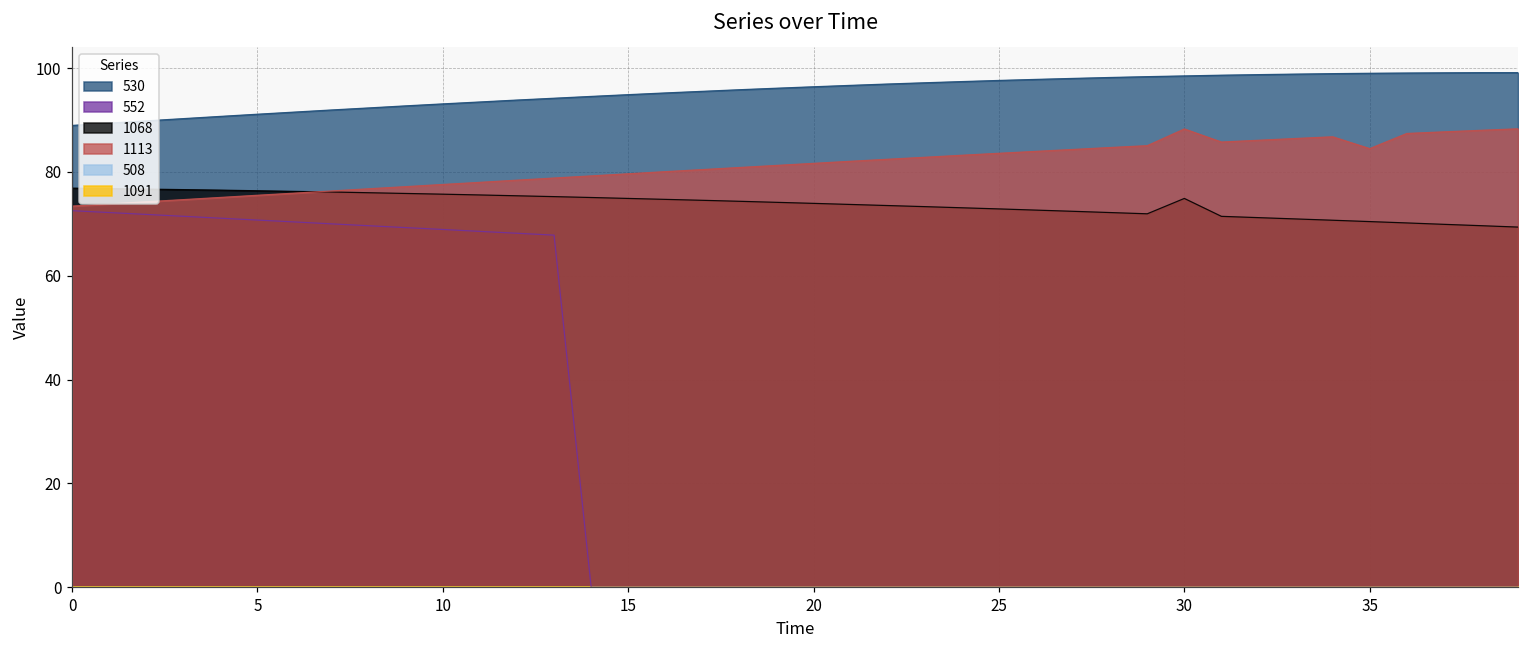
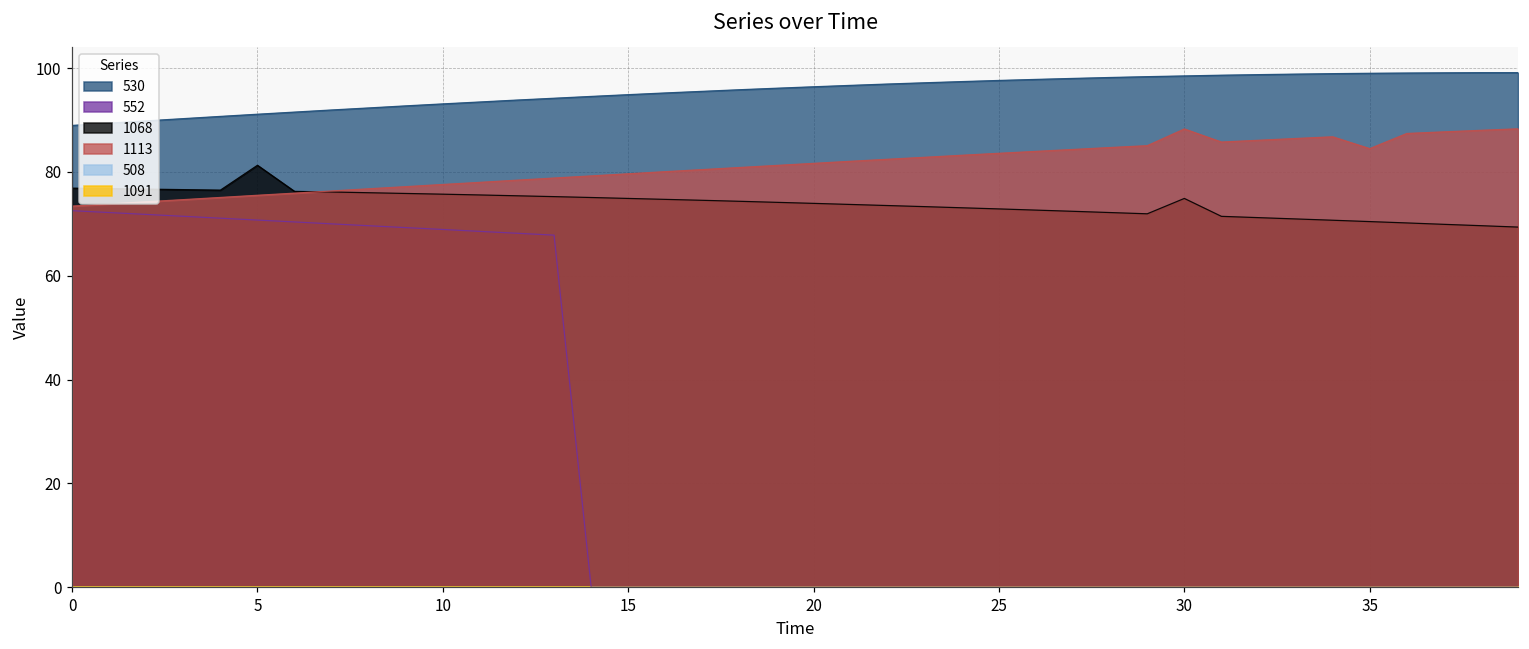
1068, 5: 76 -> 81
